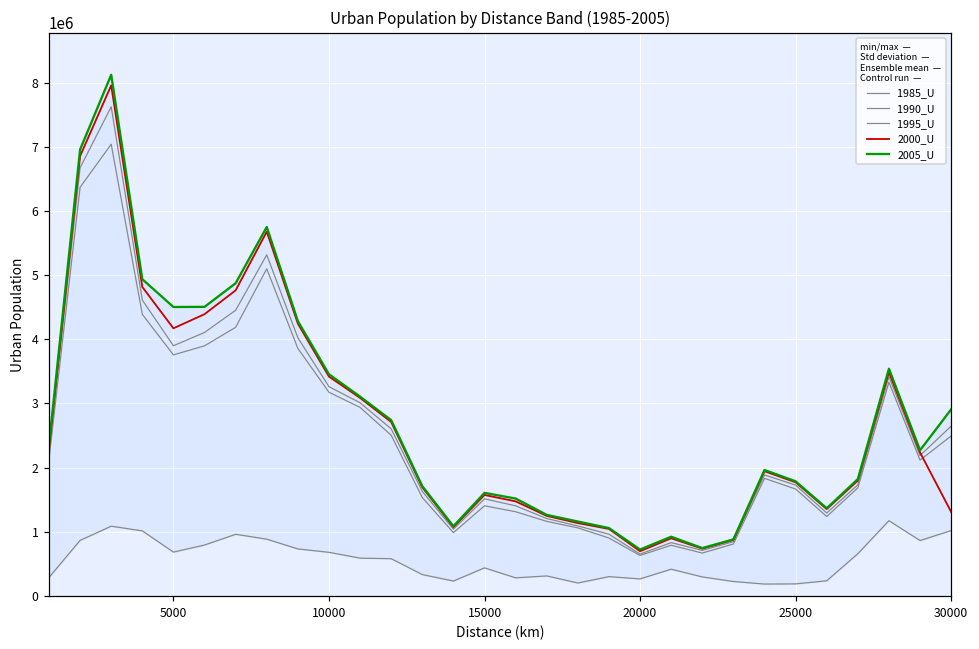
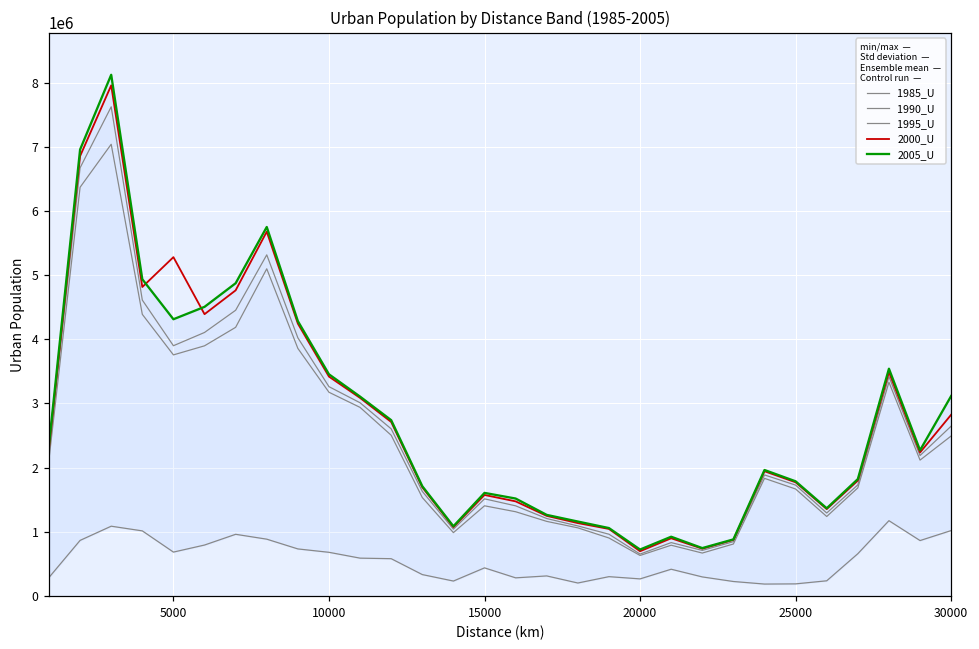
2000_U, 5000: 4200000 -> 5300000
2005_U, 5000: 4500000 -> 4300000
2000_U, 30000: 1300000 -> 2800000
2005_U, 30000: 2900000 -> 3100000
